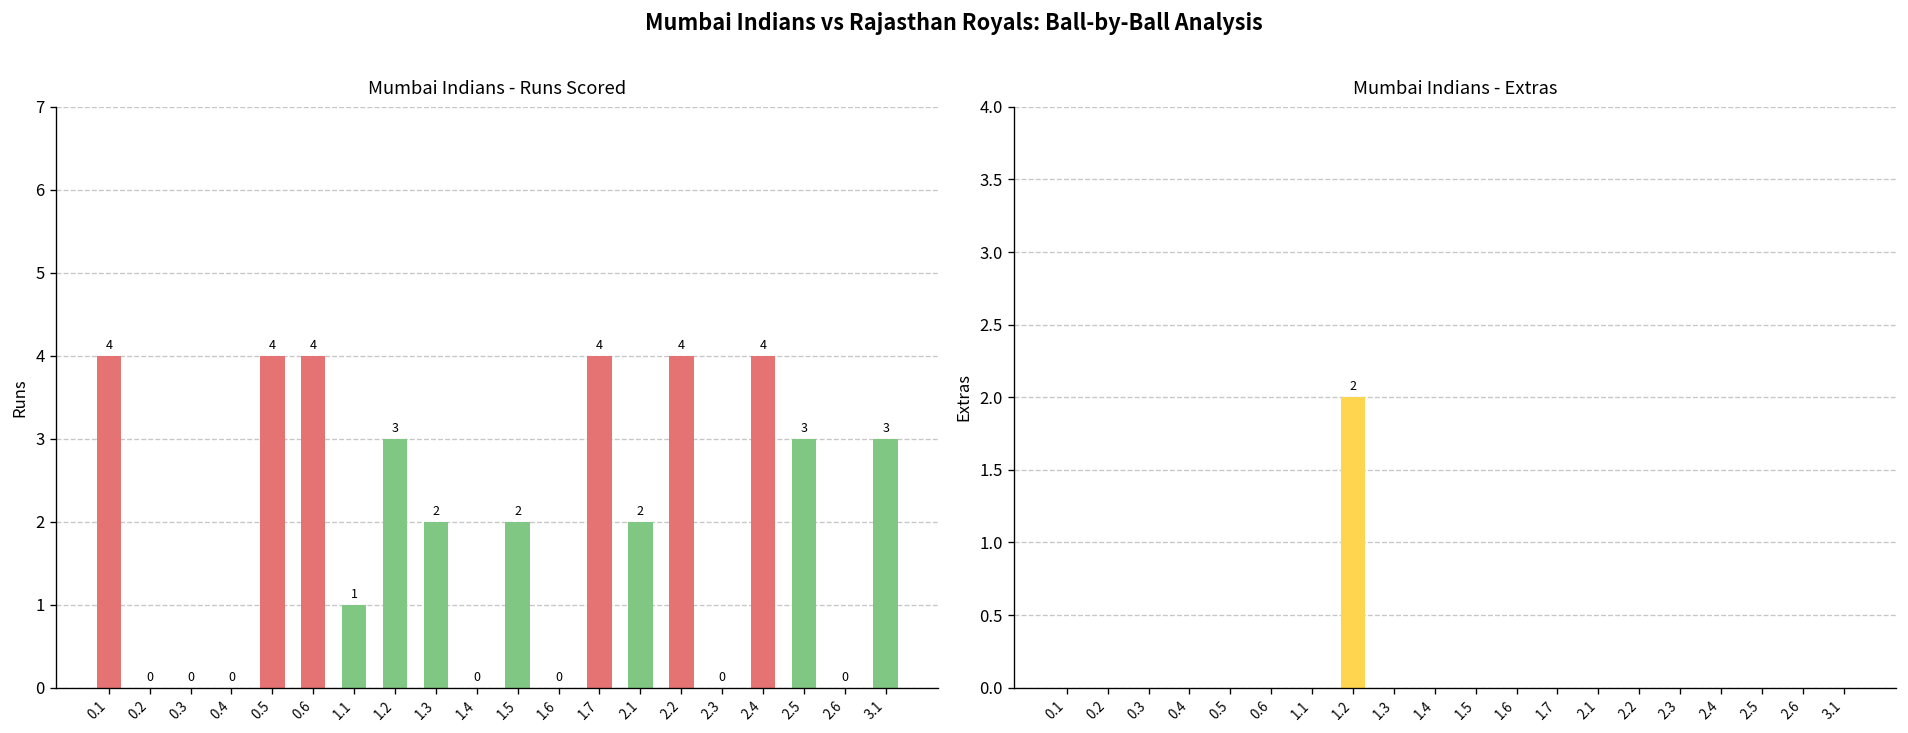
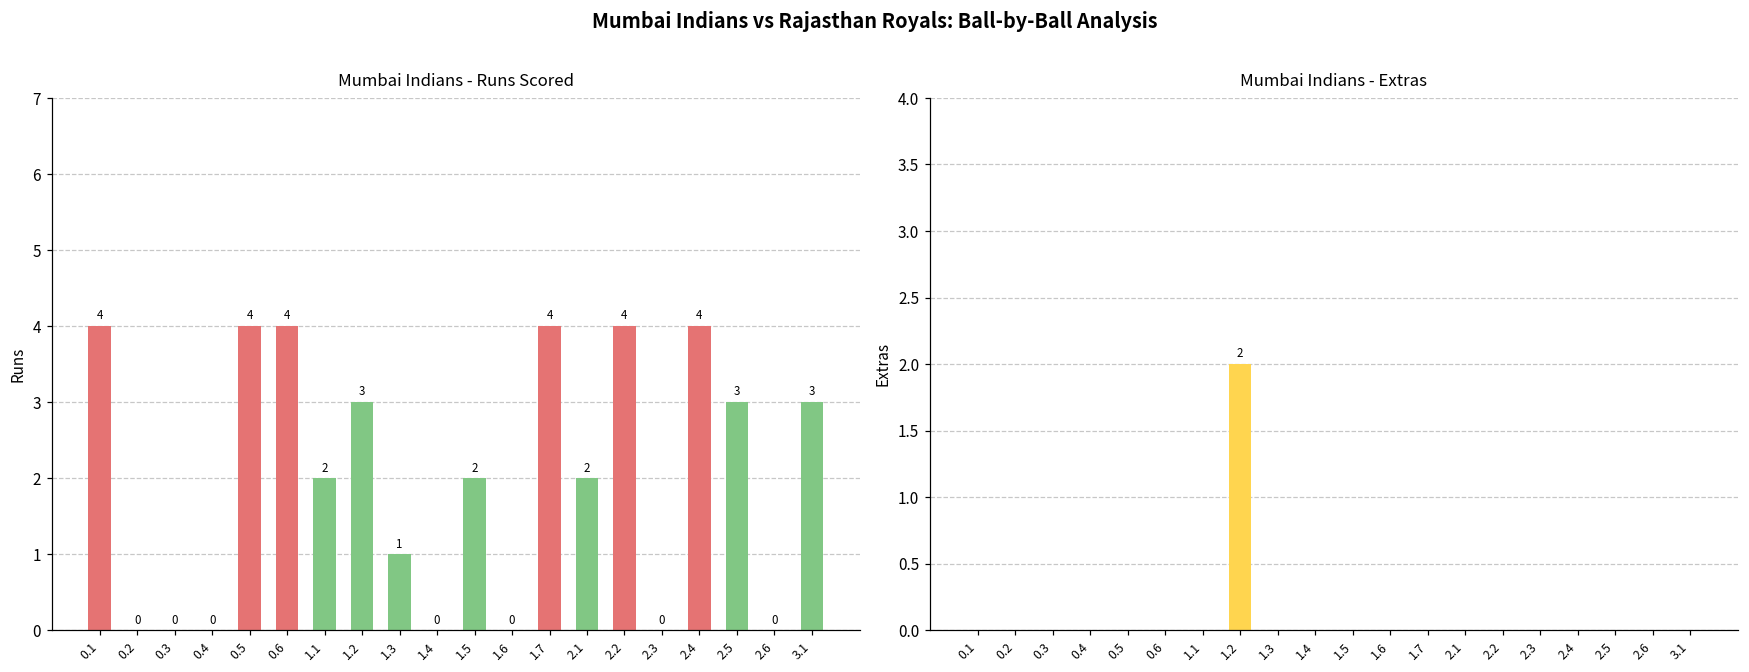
Mumbai Indians - Runs Scored, 1.1: 1 -> 2
Mumbai Indians - Runs Scored, 1.3: 2 -> 1
